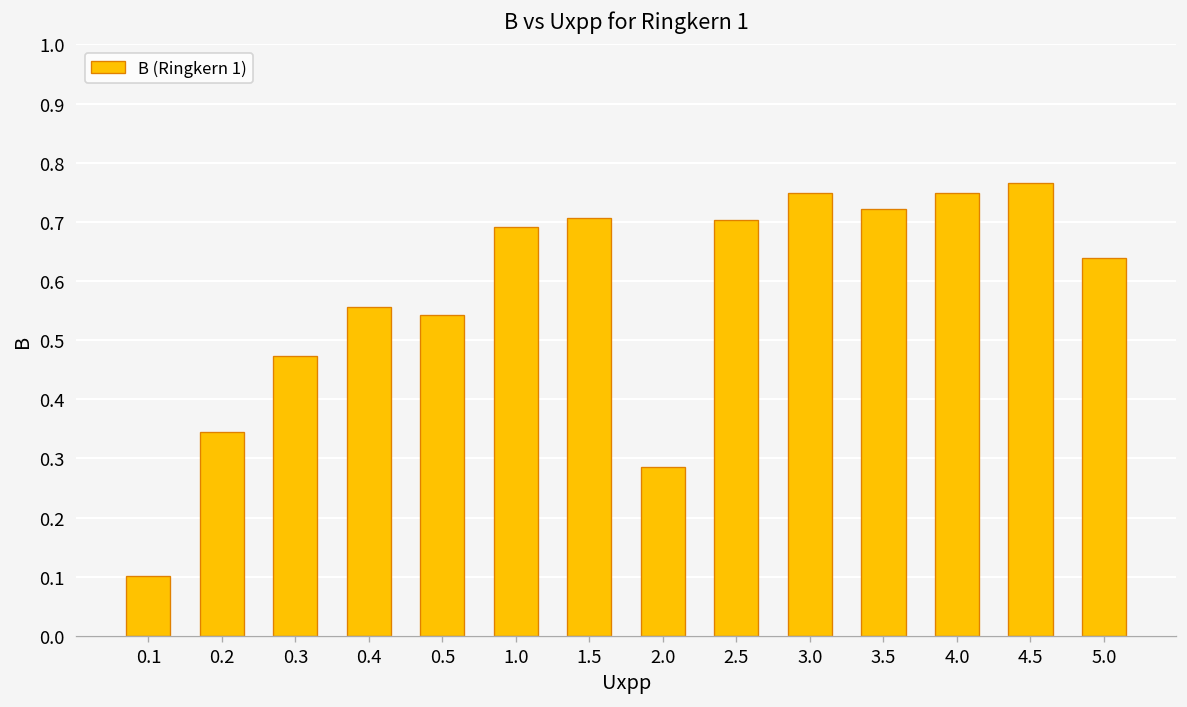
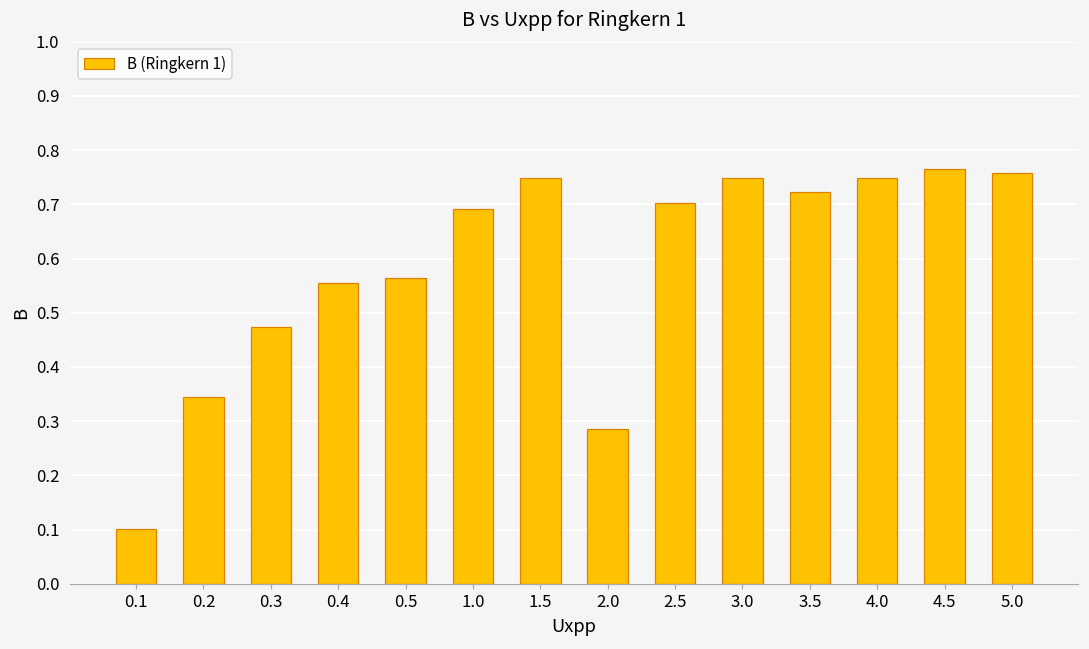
0.5: 0.54 -> 0.56
1.5: 0.71 -> 0.75
5.0: 0.64 -> 0.76
